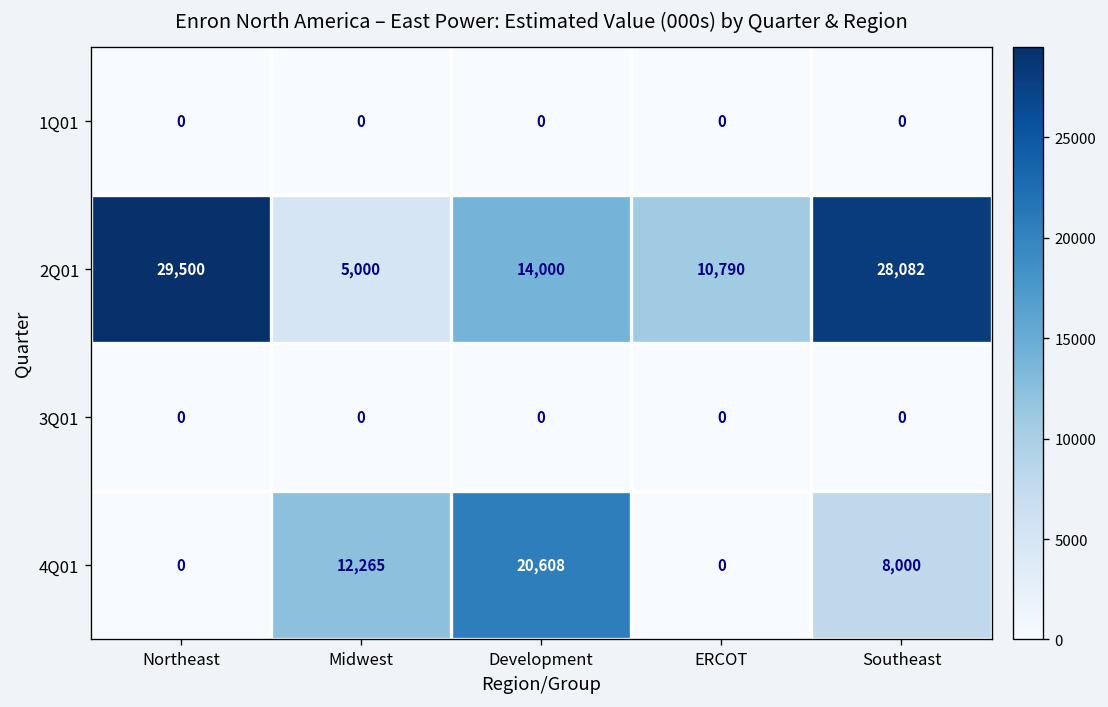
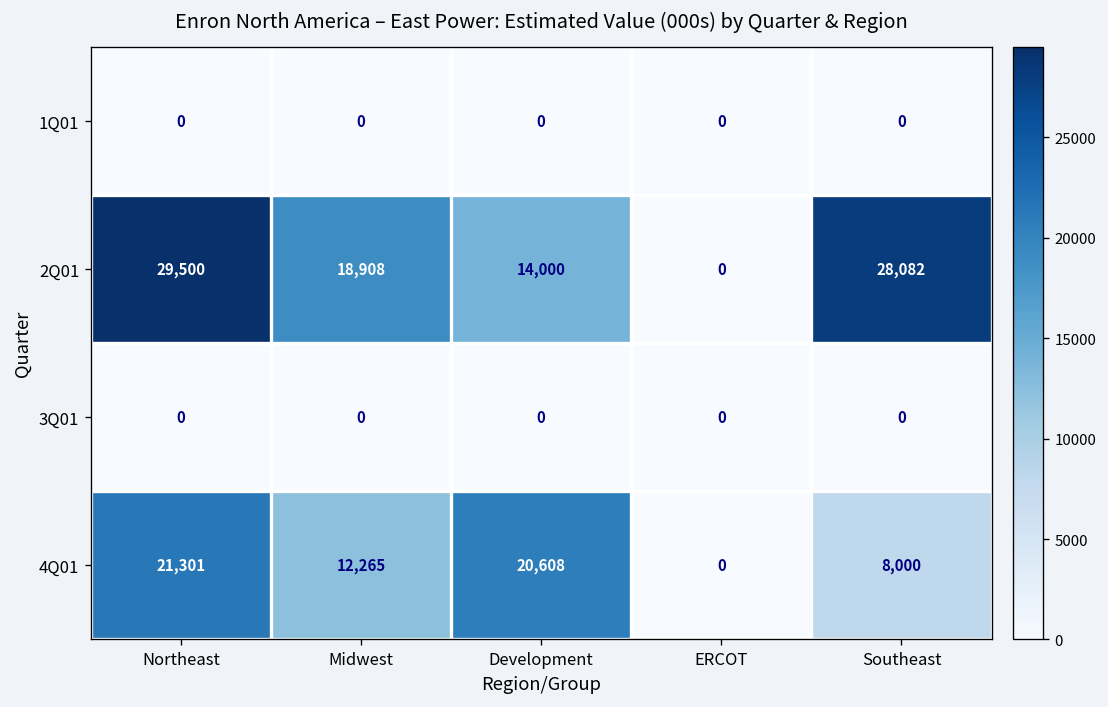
2Q01, Midwest: 5,000 -> 18,908
2Q01, ERCOT: 10,790 -> 0
4Q01, Northeast: 0 -> 21,301
